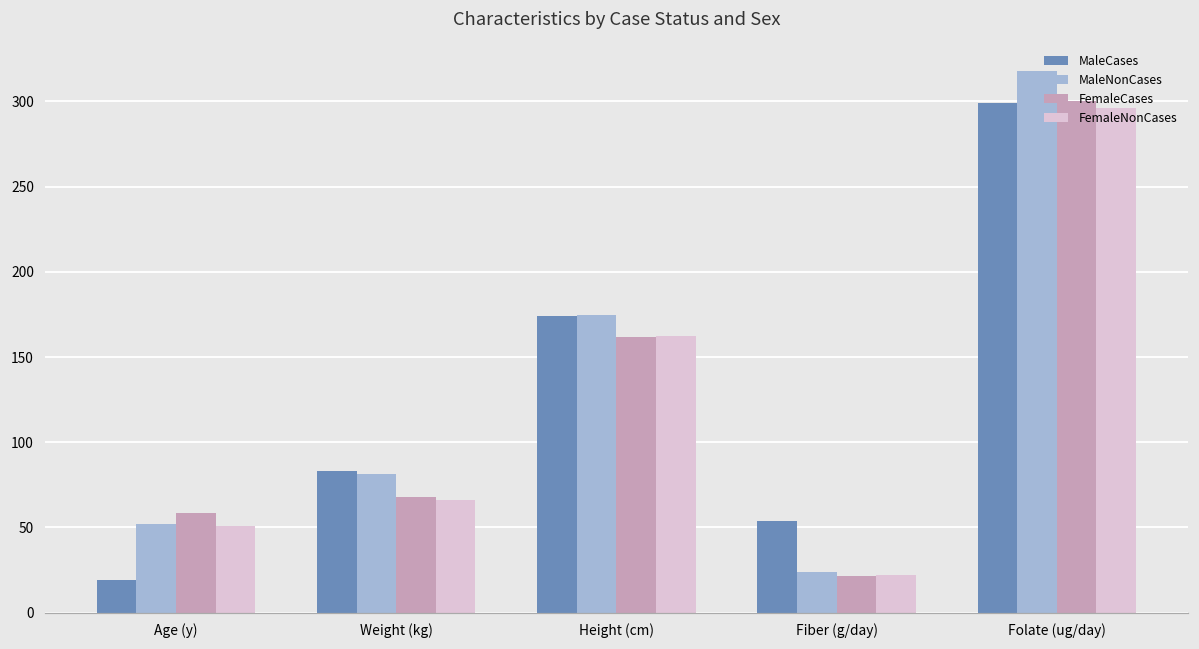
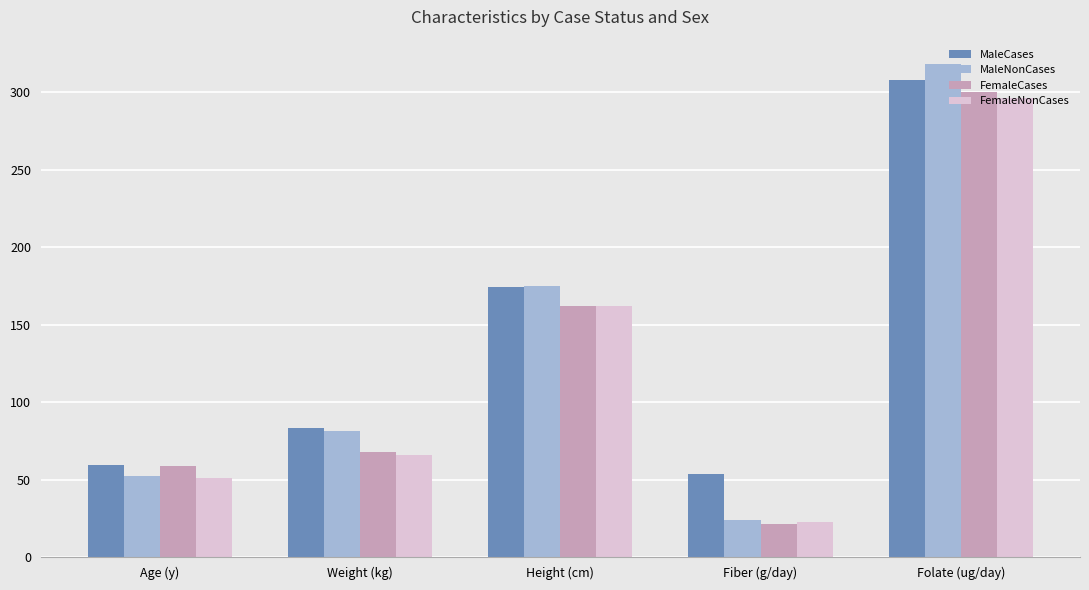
MaleCases, Age (y): 19 -> 60
MaleCases, Folate (ug/day): 299 -> 308
